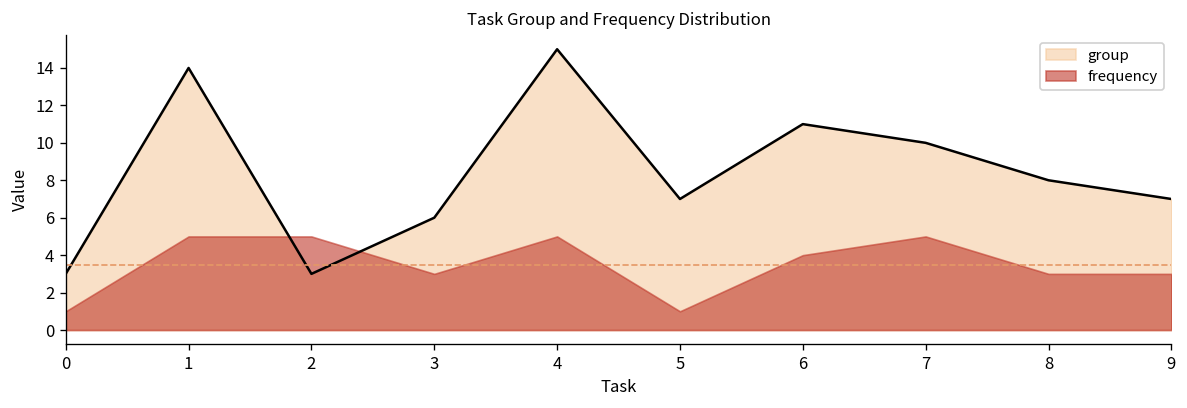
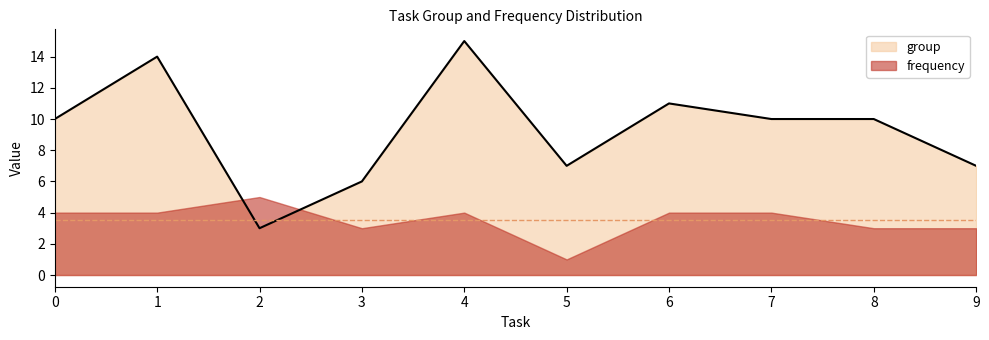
group, 0: 3 -> 10
frequency, 0: 1 -> 4
frequency, 1: 5 -> 4
frequency, 4: 5 -> 4
frequency, 7: 5 -> 4
group, 8: 8 -> 10
